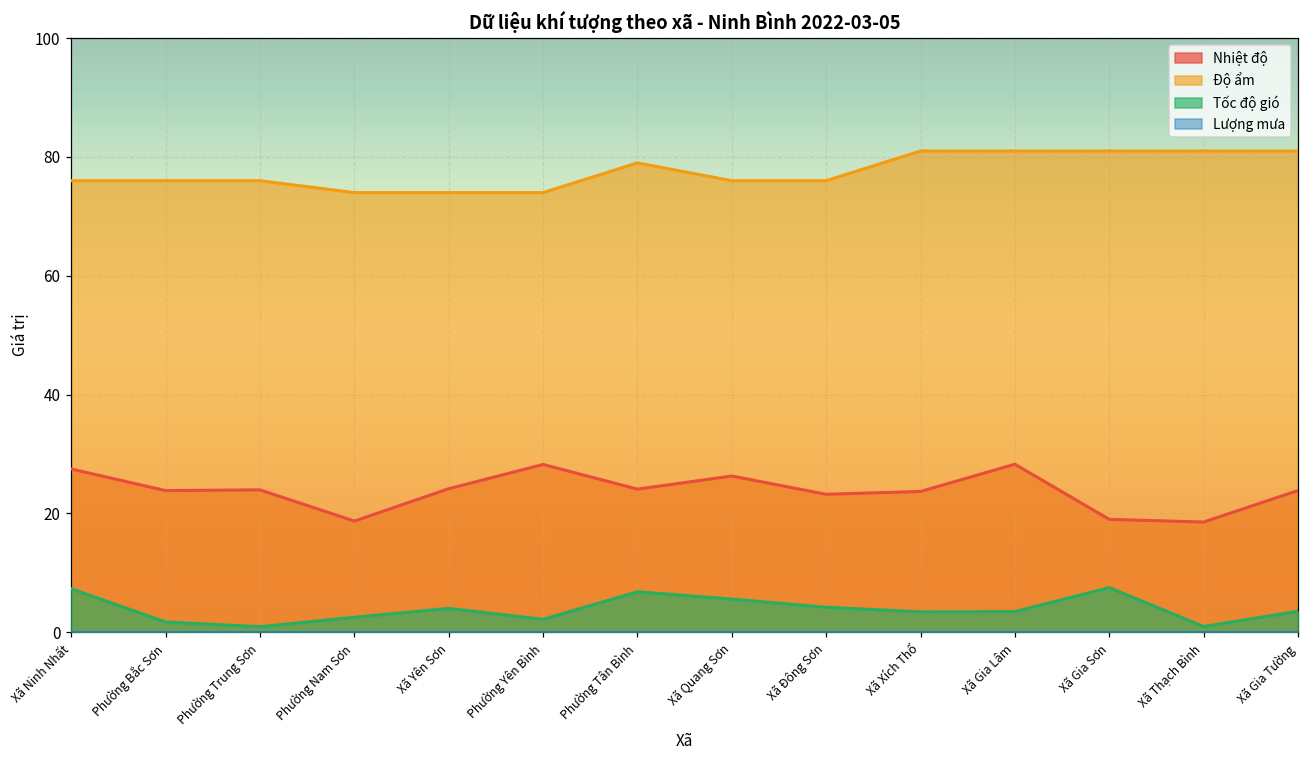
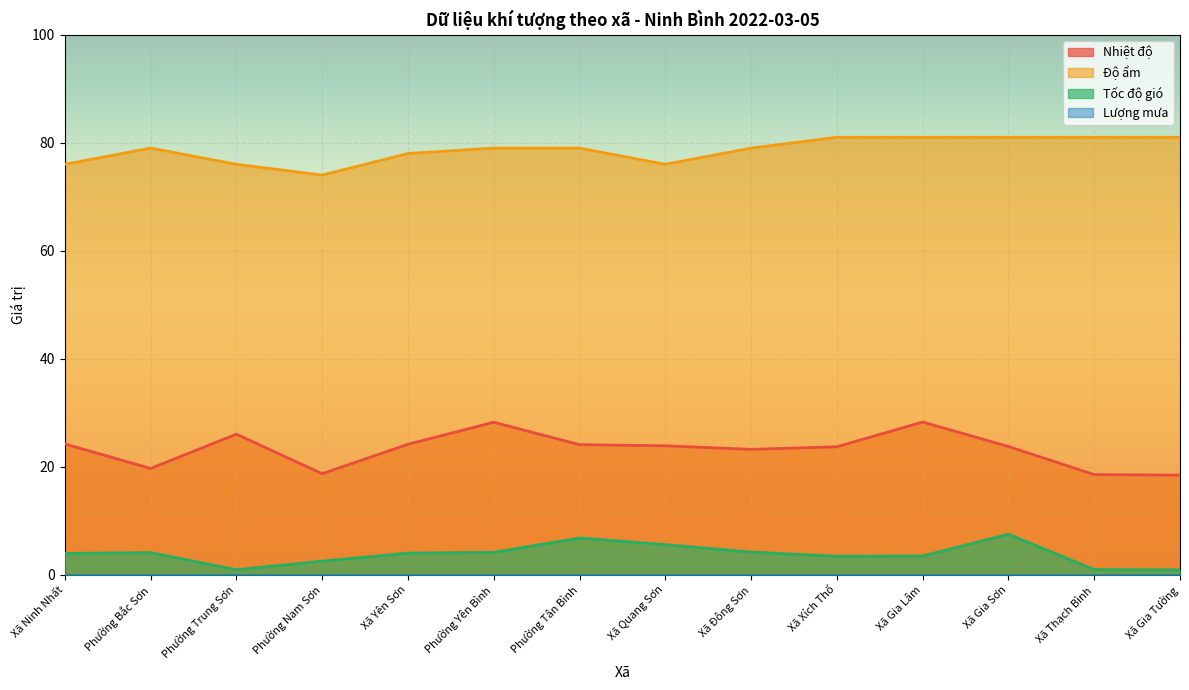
Nhiệt độ, Xã Ninh Nhất: 27 -> 24
Tốc độ gió, Xã Ninh Nhất: 7 -> 4
Nhiệt độ, Phường Bắc Sơn: 24 -> 20
Độ ẩm, Phường Bắc Sơn: 76 -> 79
Tốc độ gió, Phường Bắc Sơn: 2 -> 4
Nhiệt độ, Phường Trung Sơn: 24 -> 26
Độ ẩm, Xã Yên Sơn: 74 -> 78
Độ ẩm, Phường Yên Bình: 74 -> 79
Tốc độ gió, Phường Yên Bình: 2 -> 4
Nhiệt độ, Xã Quang Sơn: 26 -> 24
Độ ẩm, Xã Đông Sơn: 76 -> 79
Nhiệt độ, Xã Gia Sơn: 19 -> 24
Nhiệt độ, Xã Gia Tường: 24 -> 18
Tốc độ gió, Xã Gia Tường: 4 -> 1
